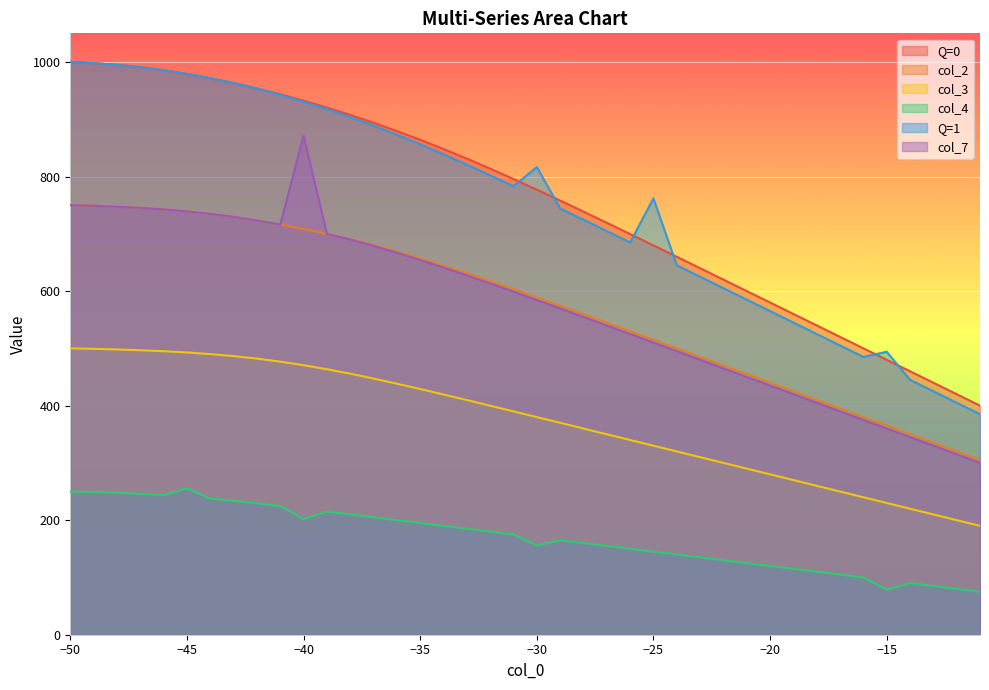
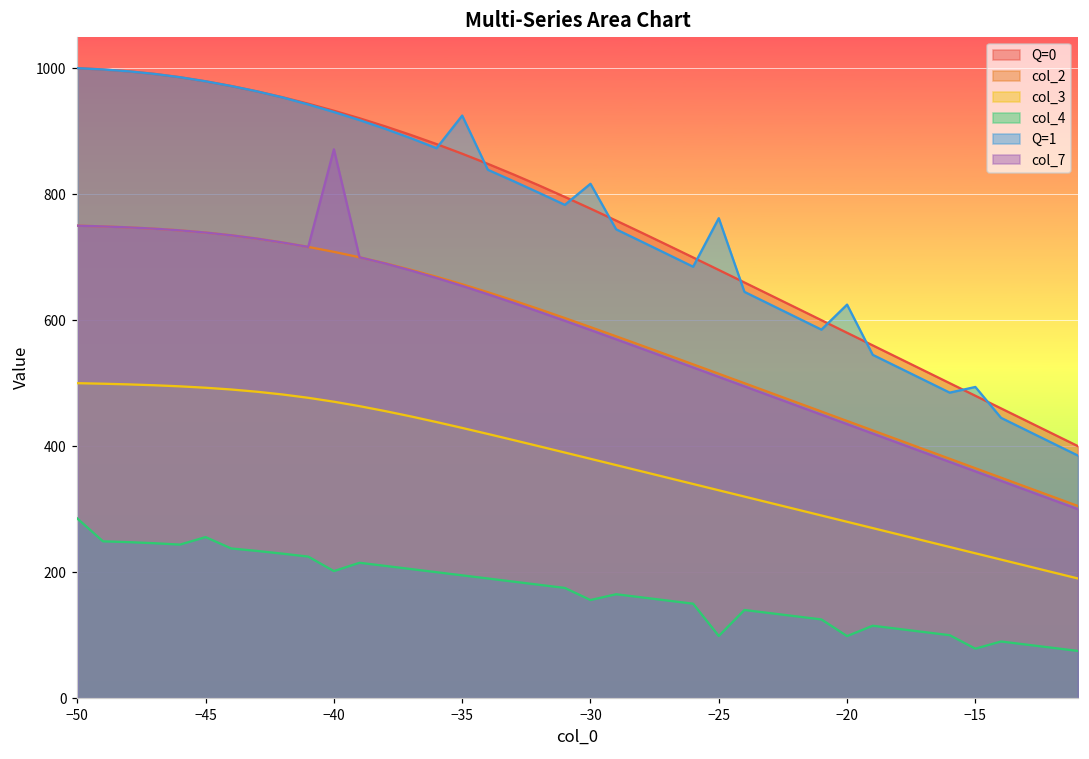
col_4, −50: 250 -> 290
Q=1, −35: 860 -> 920
col_4, −25: 140 -> 100
col_4, −20: 120 -> 100
Q=1, −20: 560 -> 620
